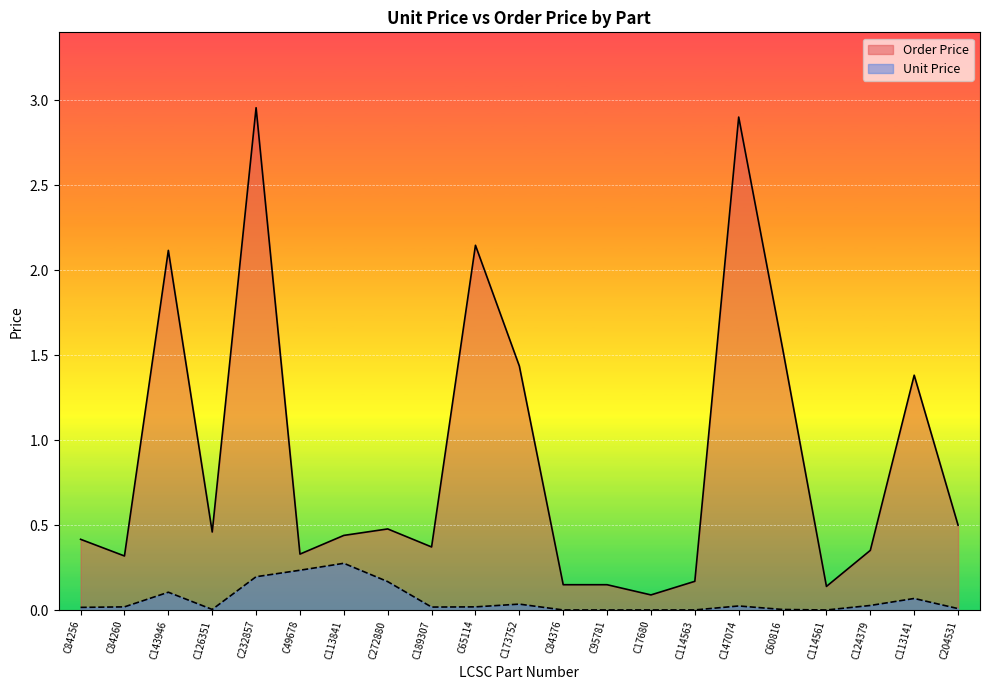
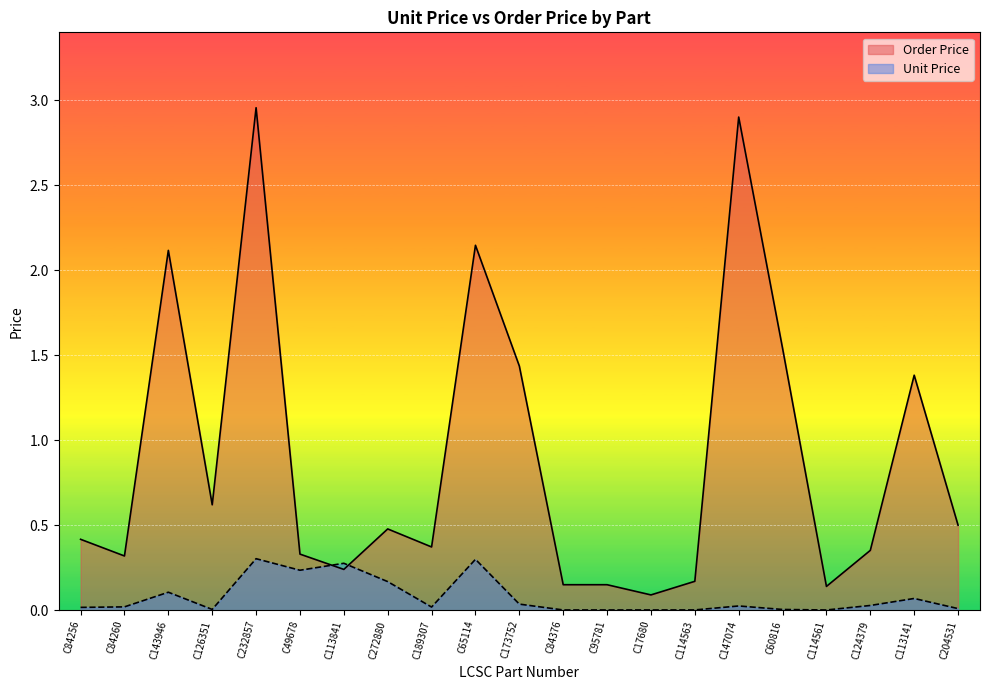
Order Price, C126351: 0.46 -> 0.62
Unit Price, C232857: 0.20 -> 0.30
Order Price, C113841: 0.44 -> 0.24
Unit Price, C65114: 0.02 -> 0.30
